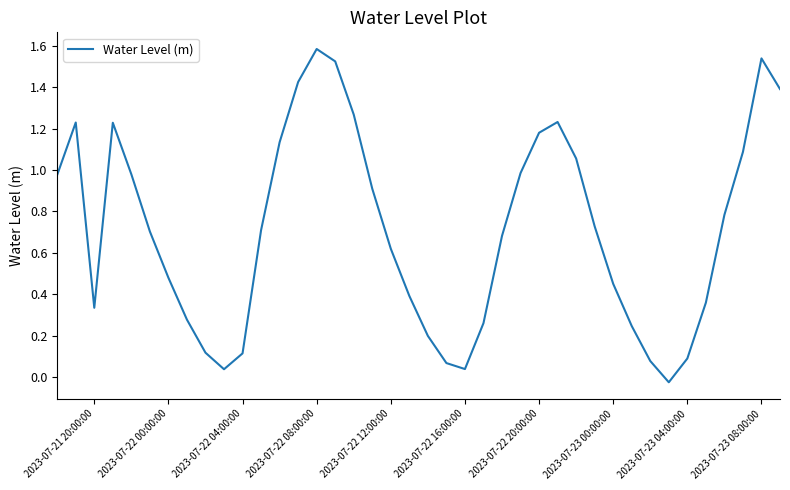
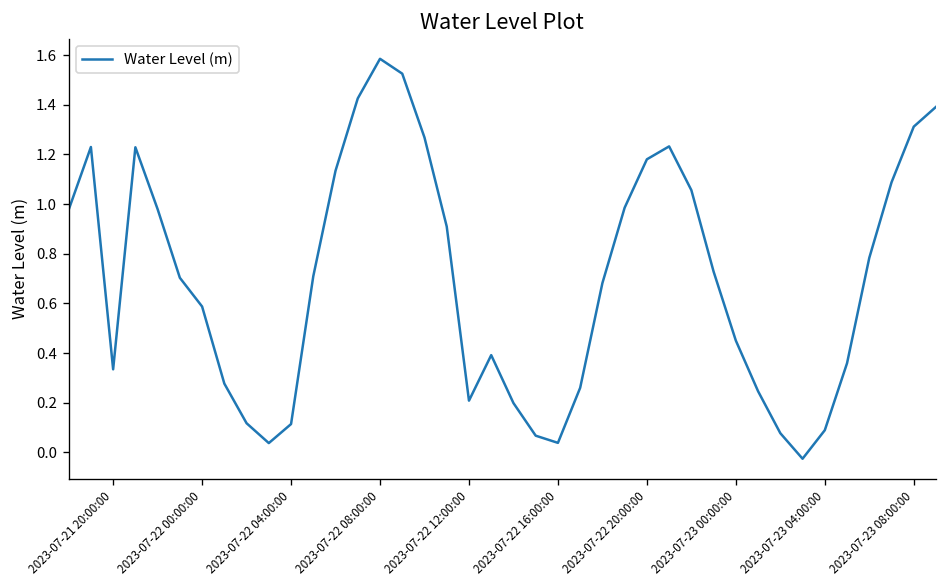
2023-07-22 00:00:00: 0.48 -> 0.59
2023-07-22 12:00:00: 0.62 -> 0.21
2023-07-23 08:00:00: 1.54 -> 1.31
